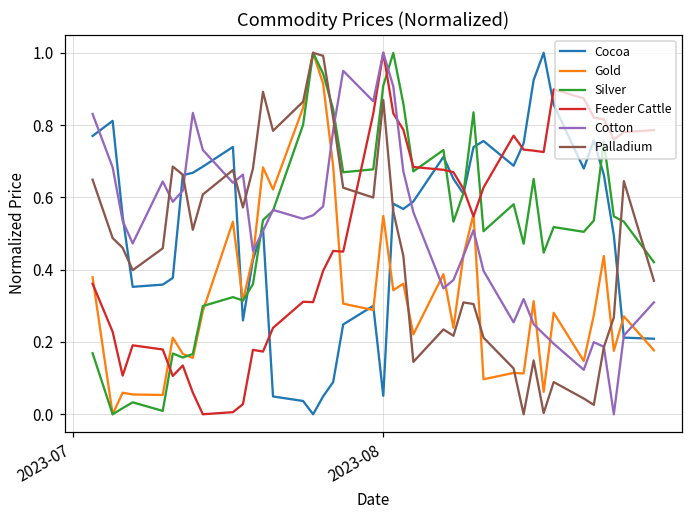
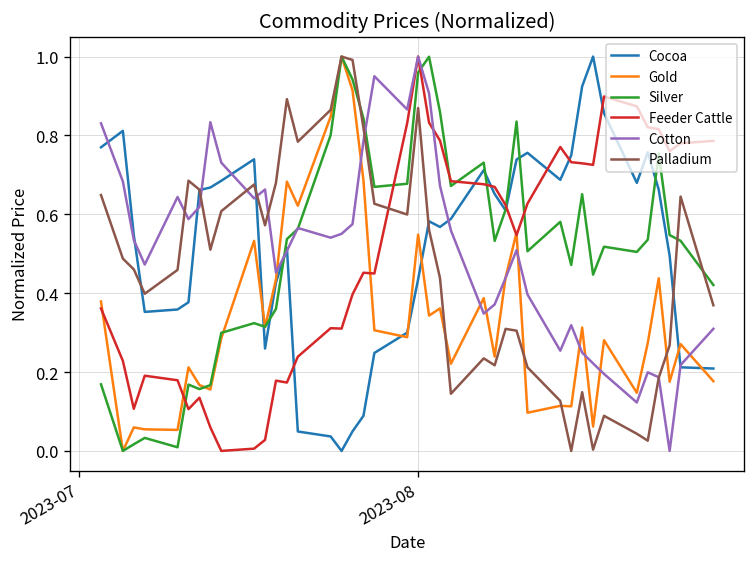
Cocoa, 2023-08: 0.05 -> 0.44
Silver, 2023-08: 0.91 -> 0.96
